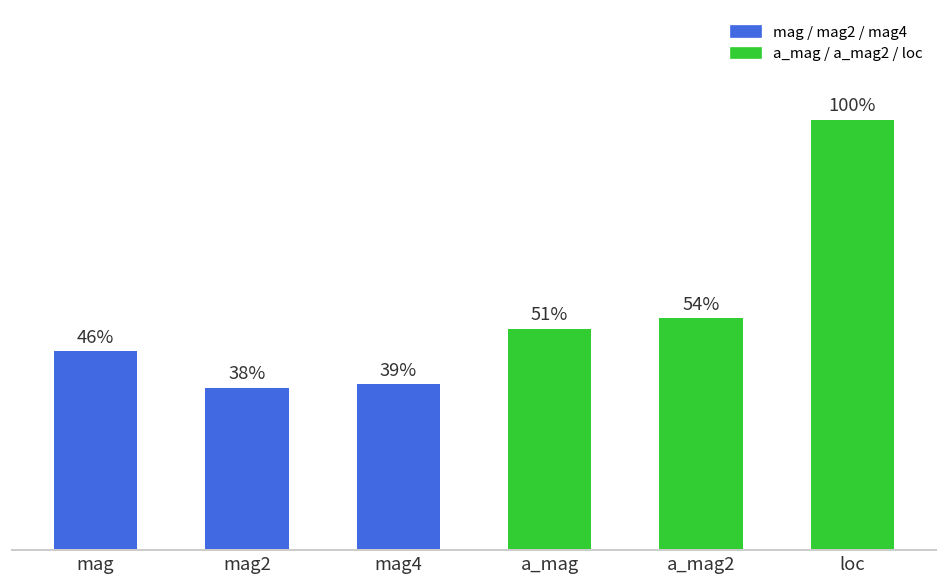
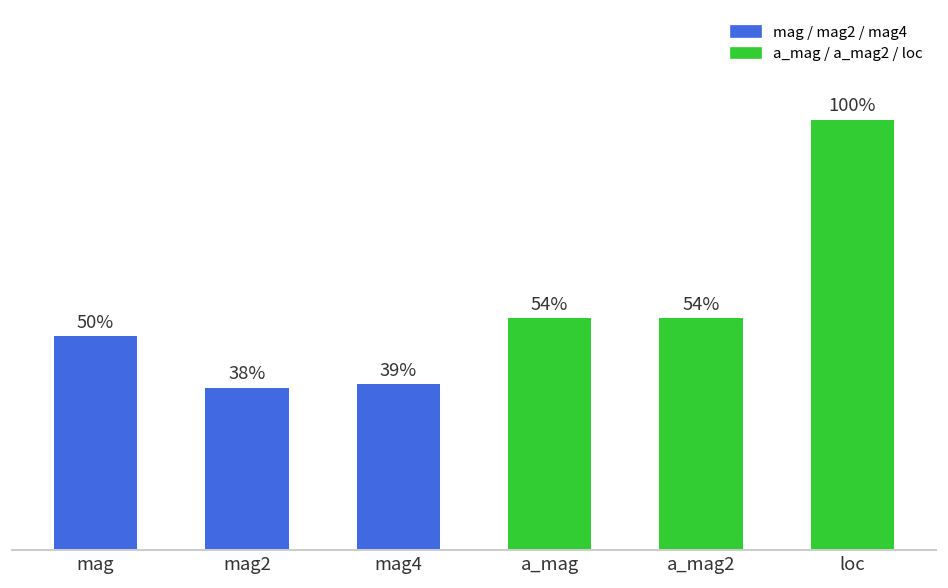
mag: 46% -> 50%
a_mag: 51% -> 54%
